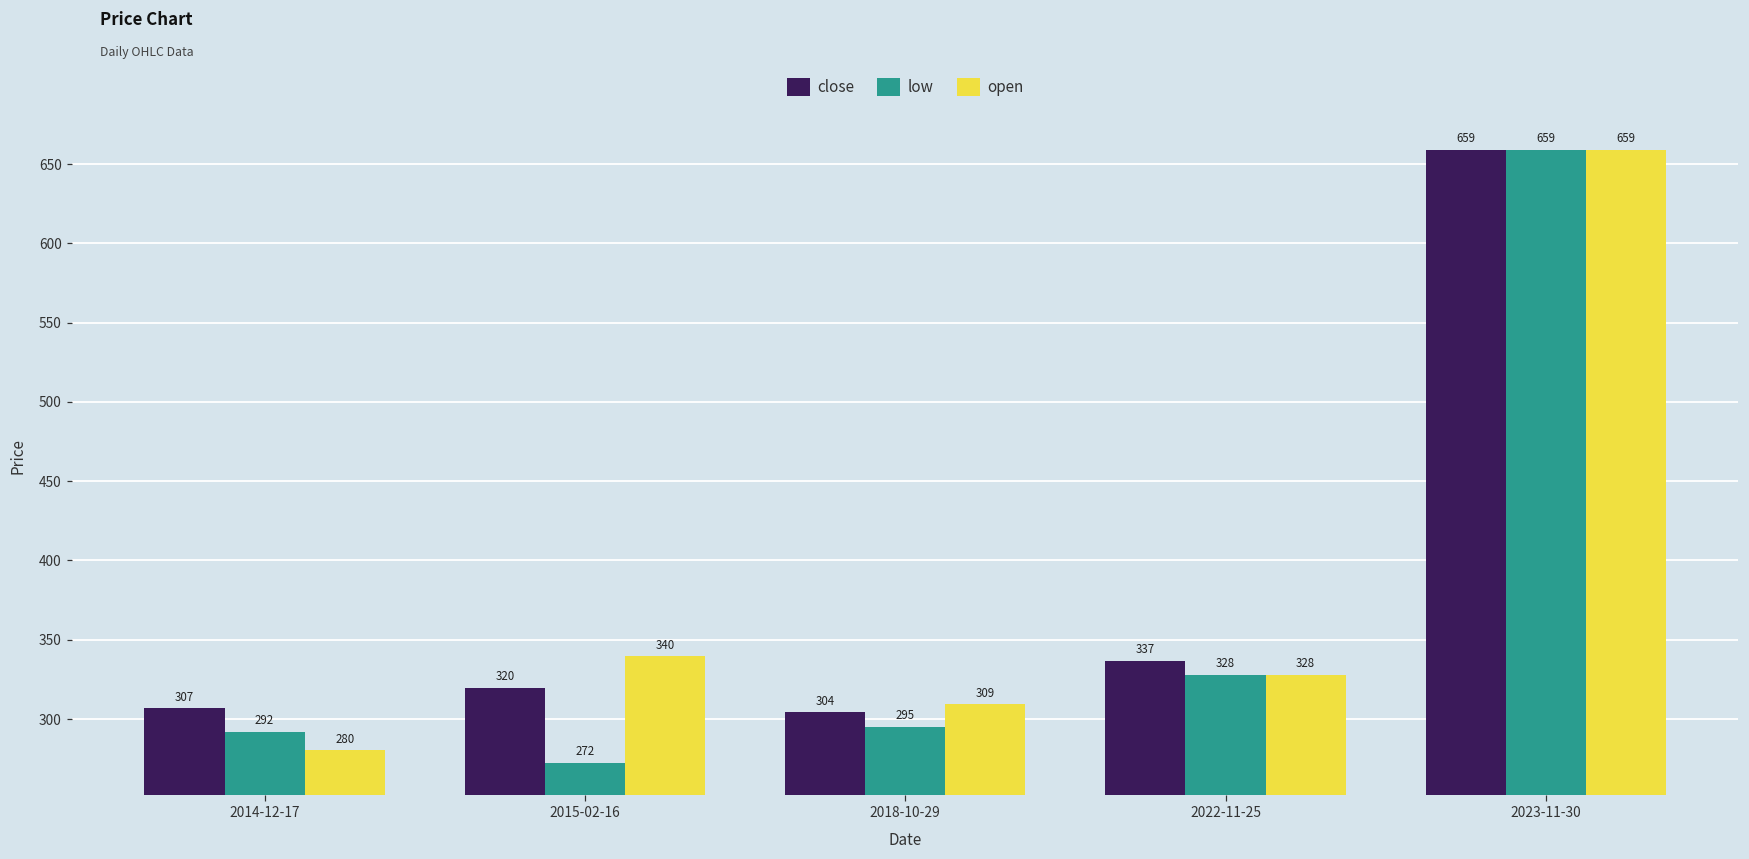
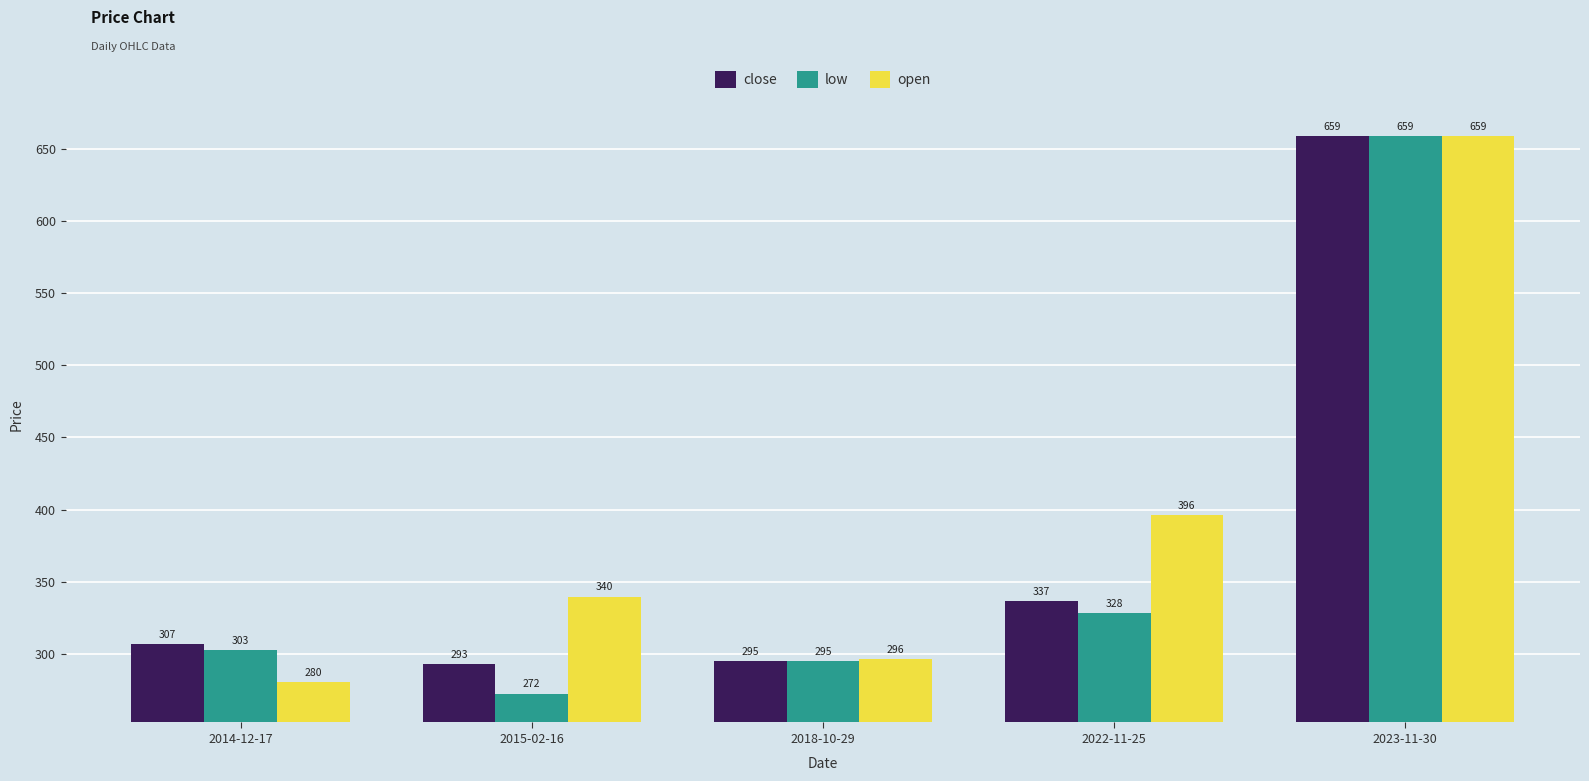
low, 2014-12-17: 292 -> 303
close, 2015-02-16: 320 -> 293
close, 2018-10-29: 304 -> 295
open, 2018-10-29: 309 -> 296
open, 2022-11-25: 328 -> 396
